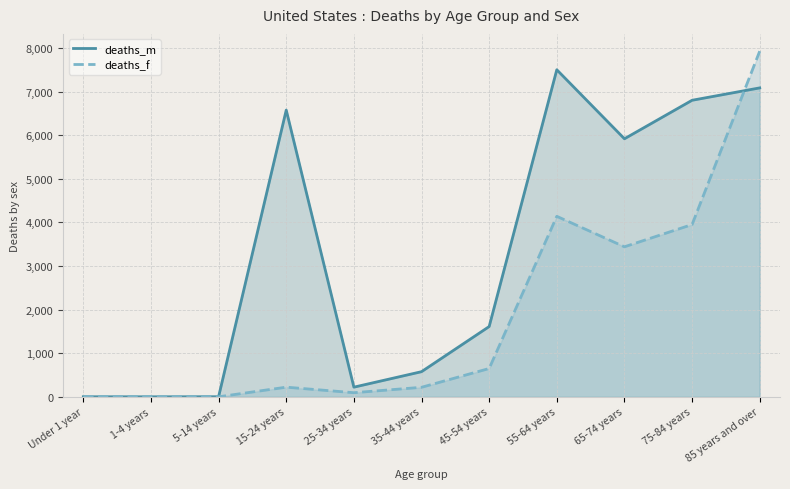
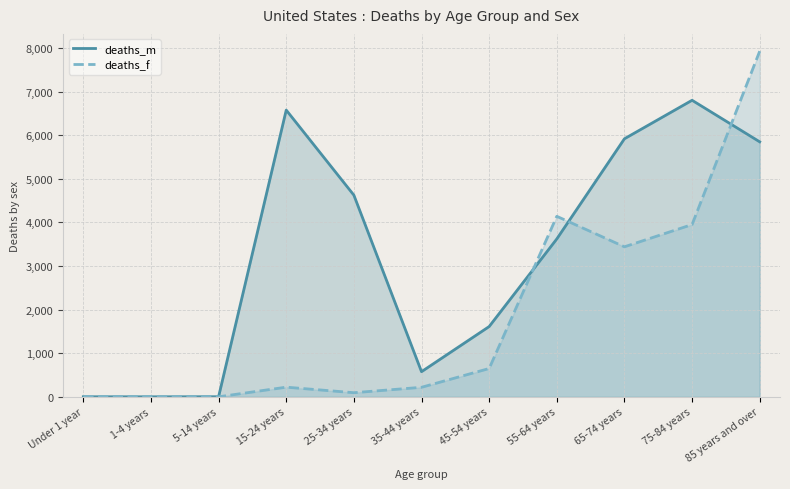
deaths_m, 25-34 years: 200 -> 4,600
deaths_m, 55-64 years: 7,500 -> 3,600
deaths_m, 85 years and over: 7,100 -> 5,800
